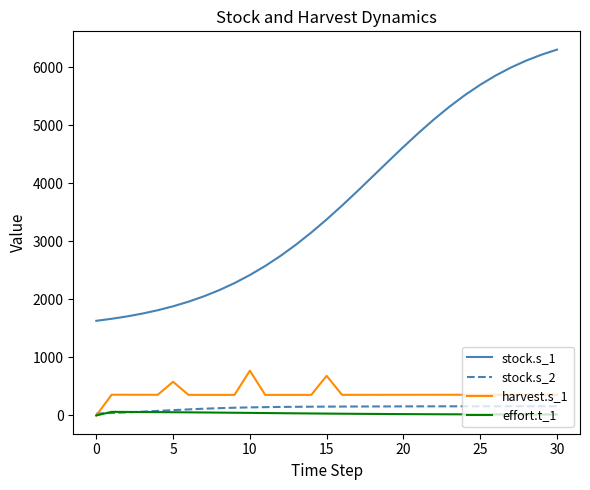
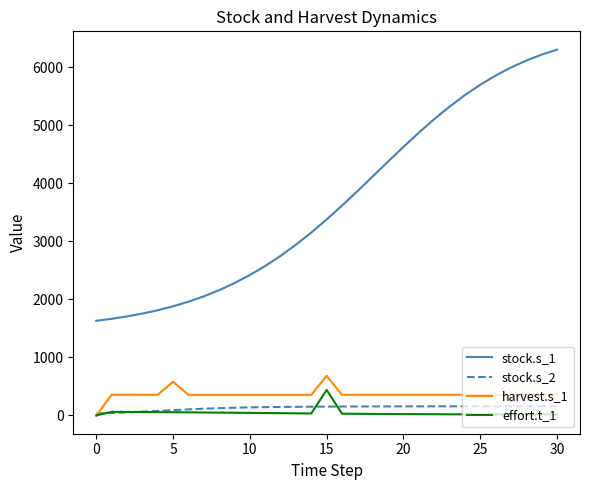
harvest.s_1, 10: 800 -> 400
effort.t_1, 15: 0 -> 400
